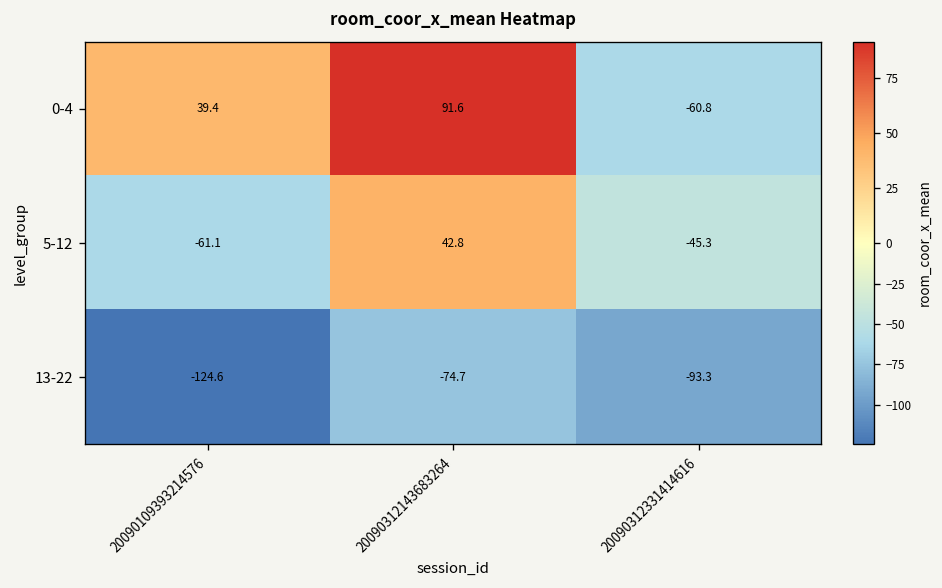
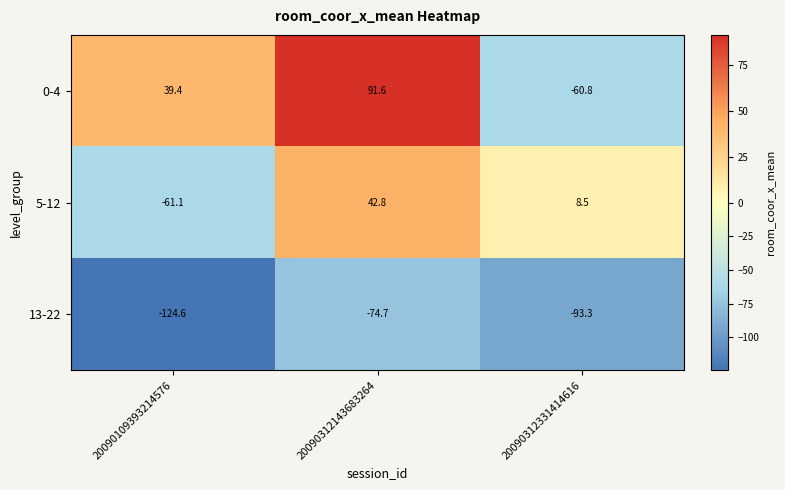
5-12, 20090312331414616: -45.3 -> 8.5
